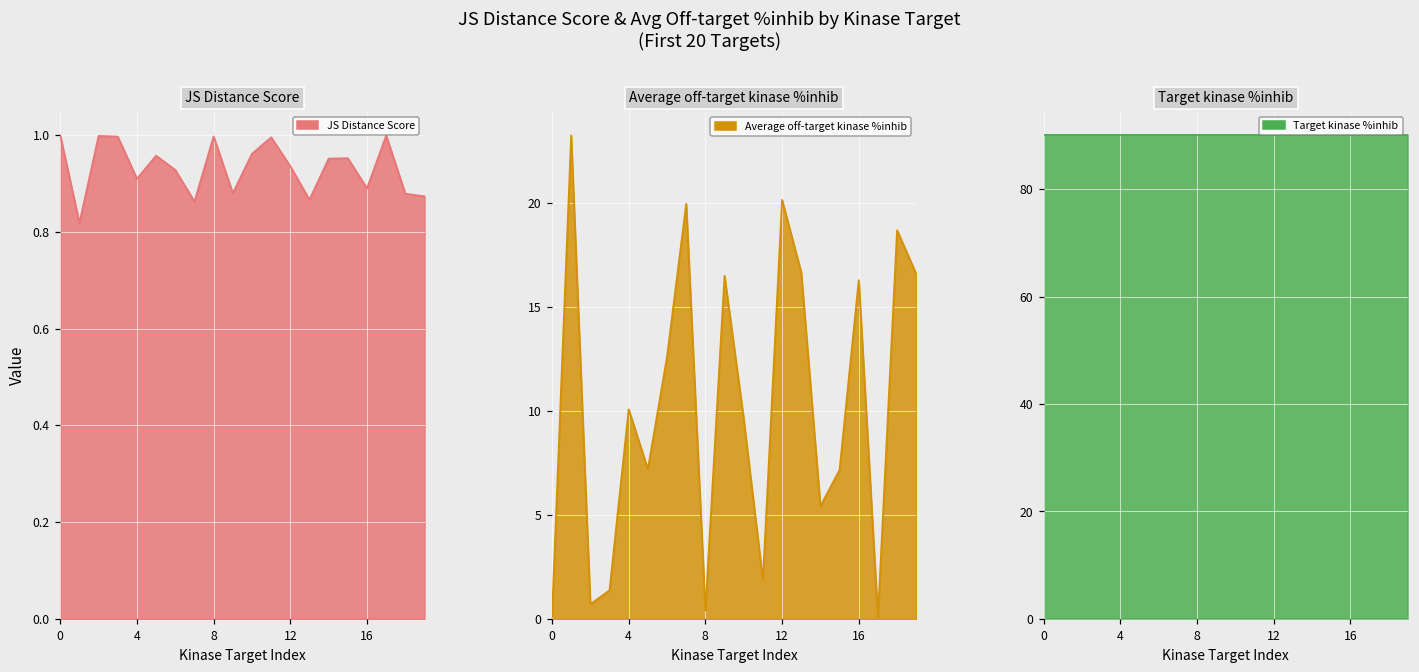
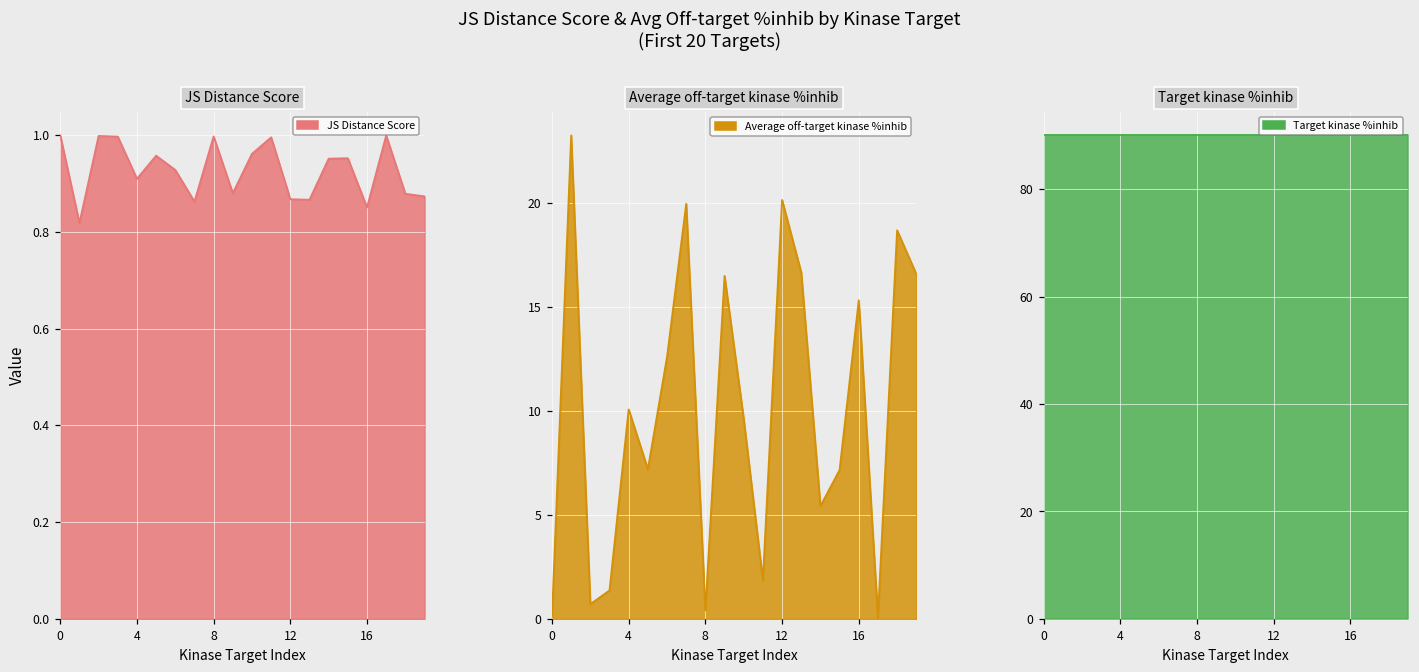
JS Distance Score, 12: 0.94 -> 0.87
JS Distance Score, 16: 0.89 -> 0.85
Average off-target kinase %inhib, 16: 16.3 -> 15.3
